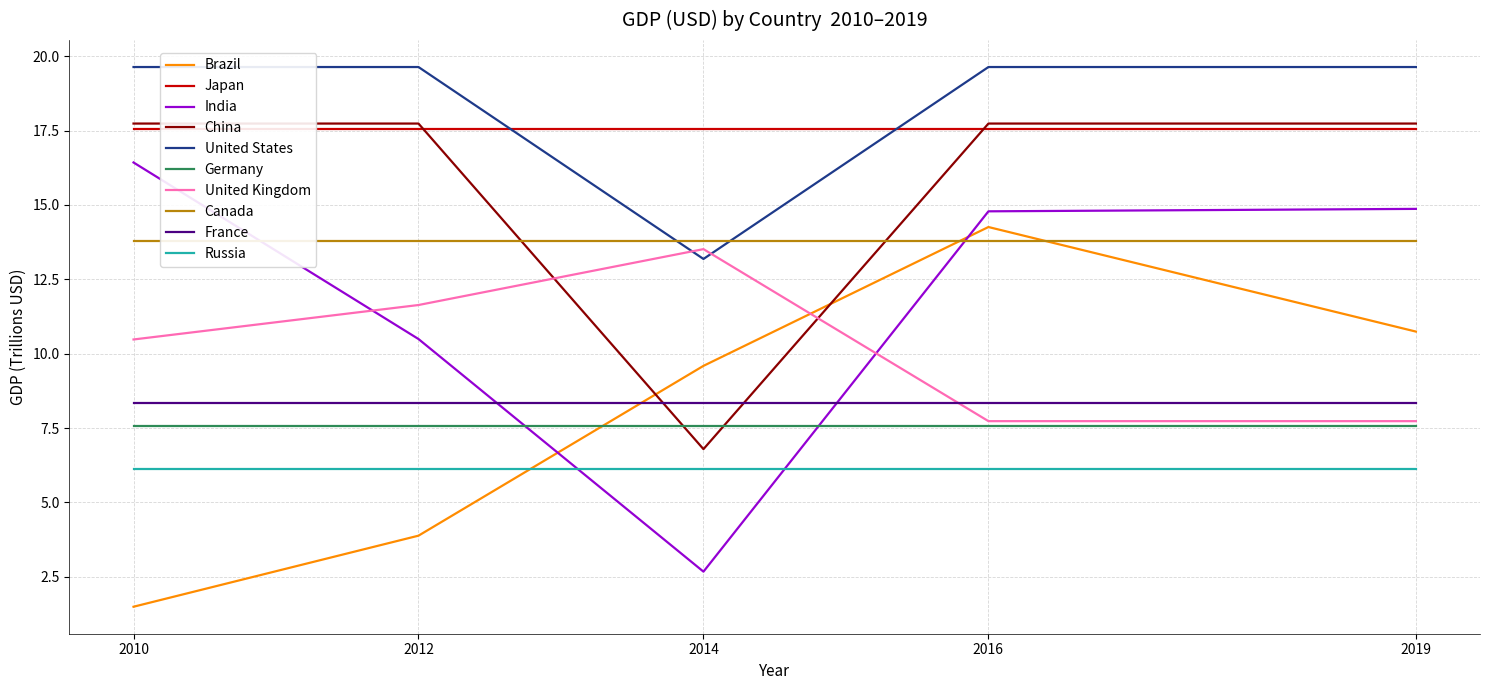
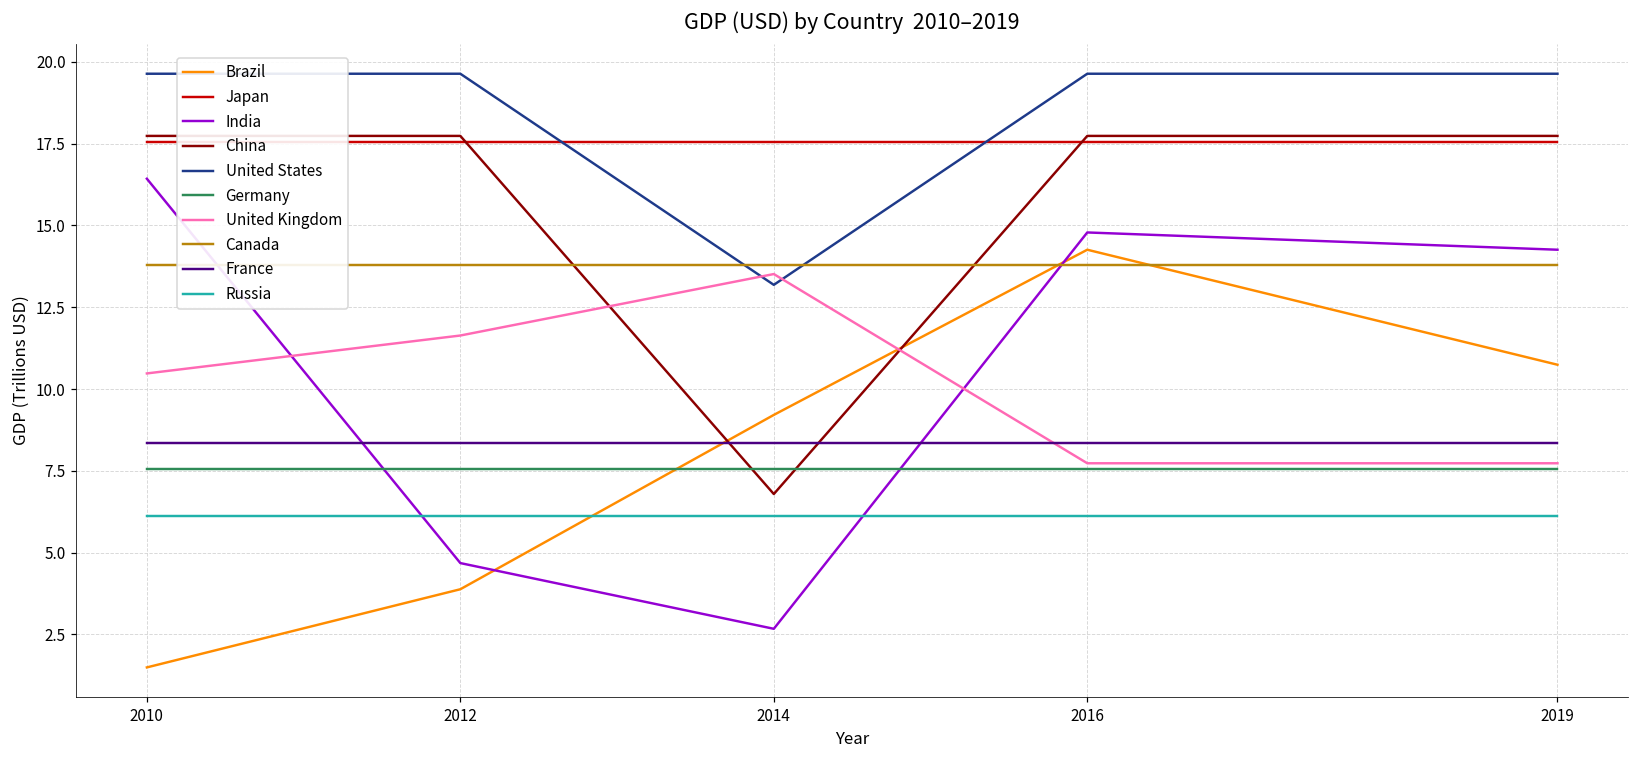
India, 2012: 10.5 -> 4.7
Brazil, 2014: 9.6 -> 9.2
India, 2019: 14.9 -> 14.3
